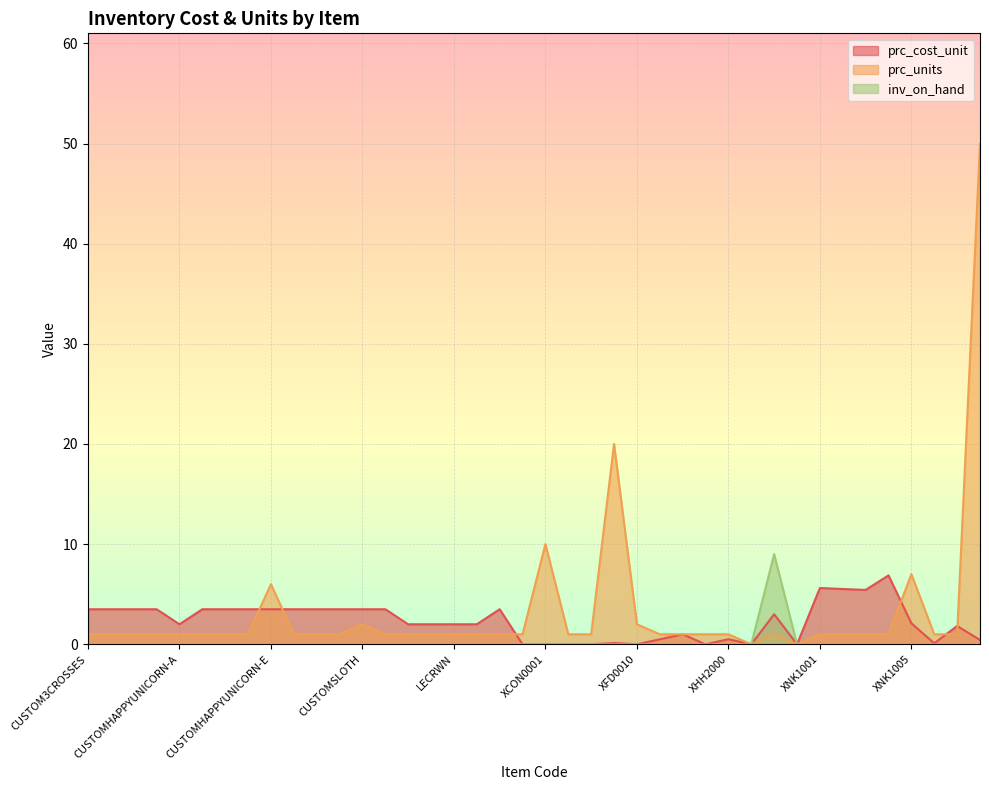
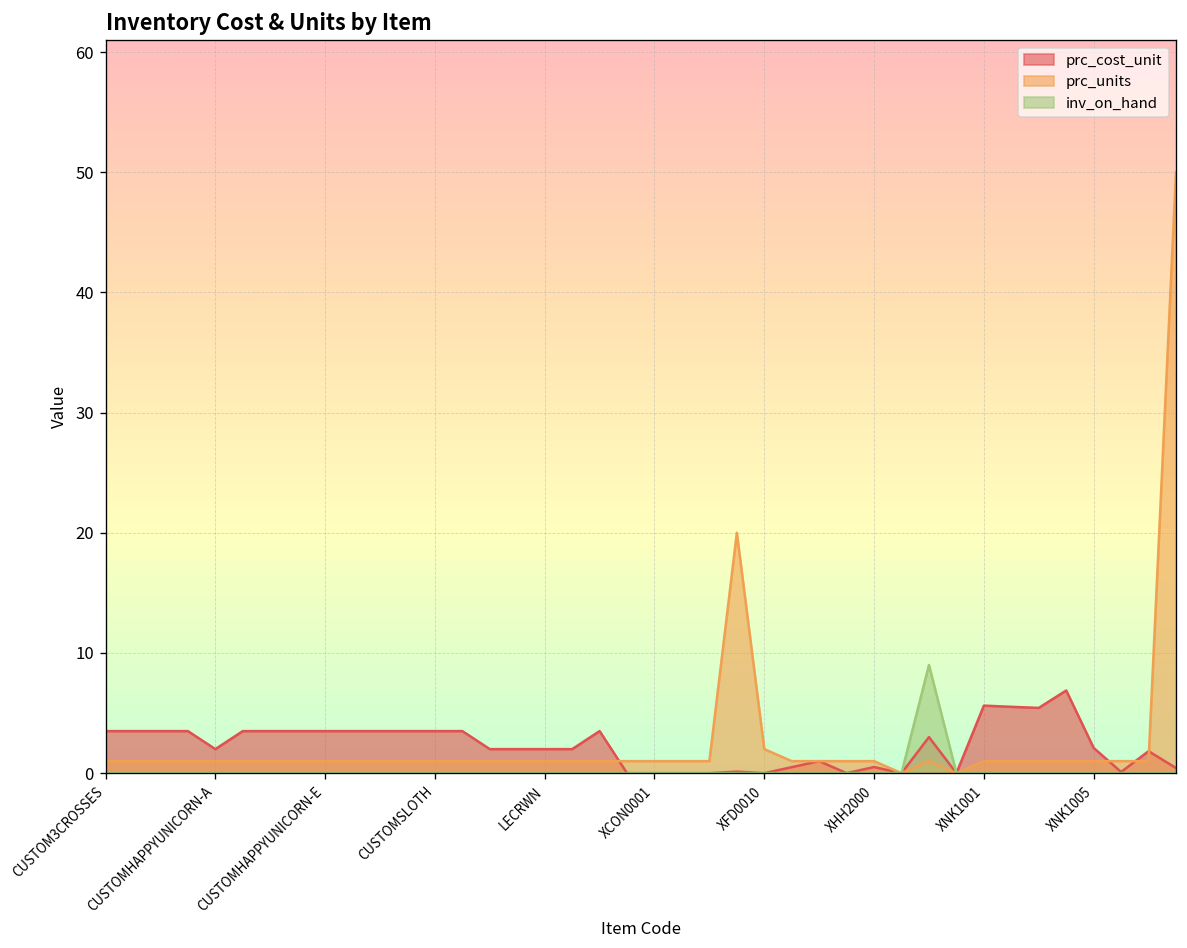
prc_units, CUSTOMHAPPYUNICORN-E: 6 -> 1
prc_units, CUSTOMSLOTH: 2 -> 1
prc_units, XCON0001: 10 -> 1
prc_units, XNK1005: 7 -> 1
